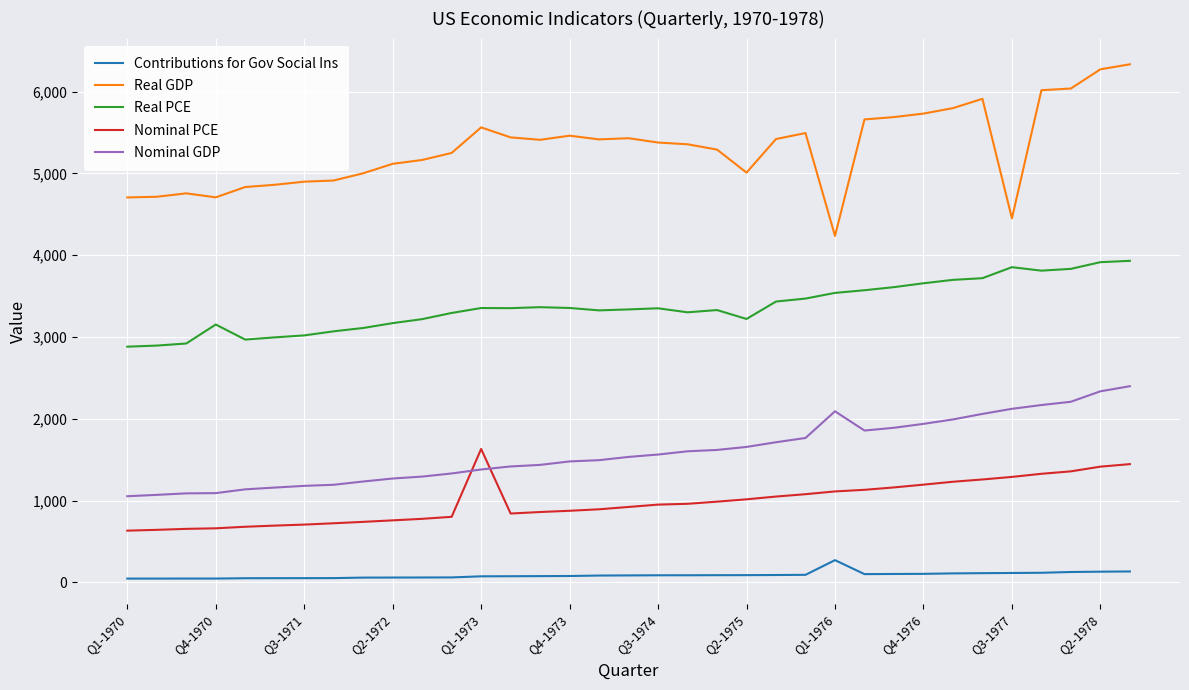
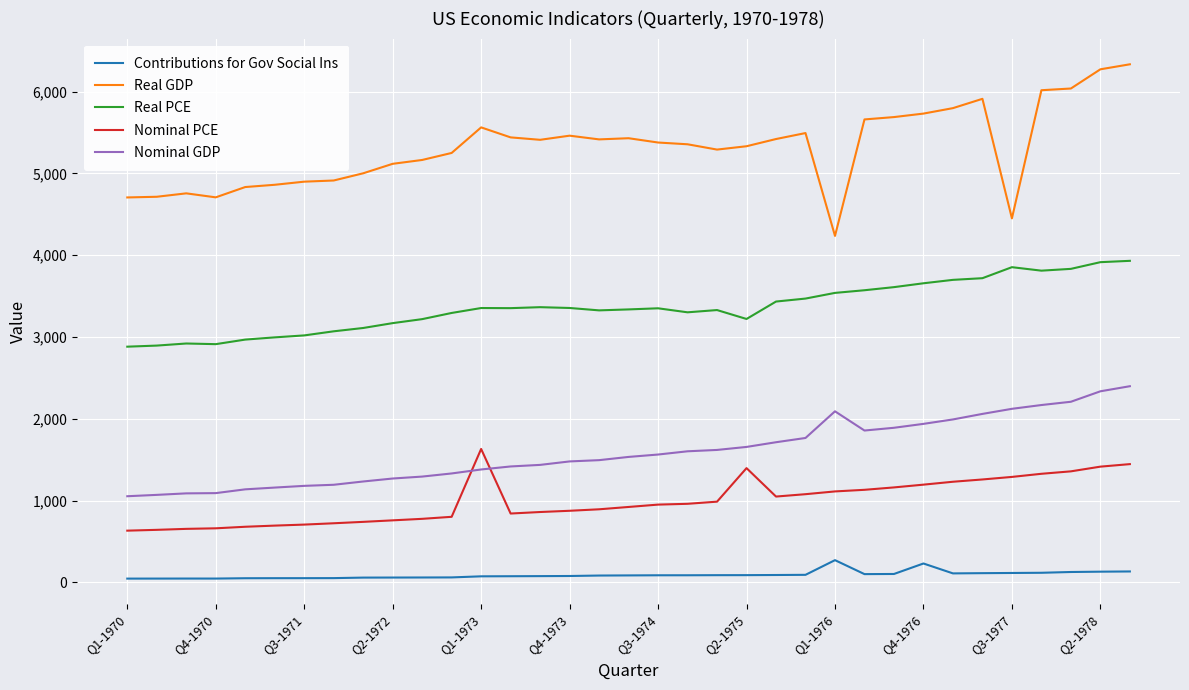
Real PCE, Q4-1970: 3,200 -> 2,900
Real GDP, Q2-1975: 5,000 -> 5,300
Nominal PCE, Q2-1975: 1,000 -> 1,400
Contributions for Gov Social Ins, Q4-1976: 100 -> 200
